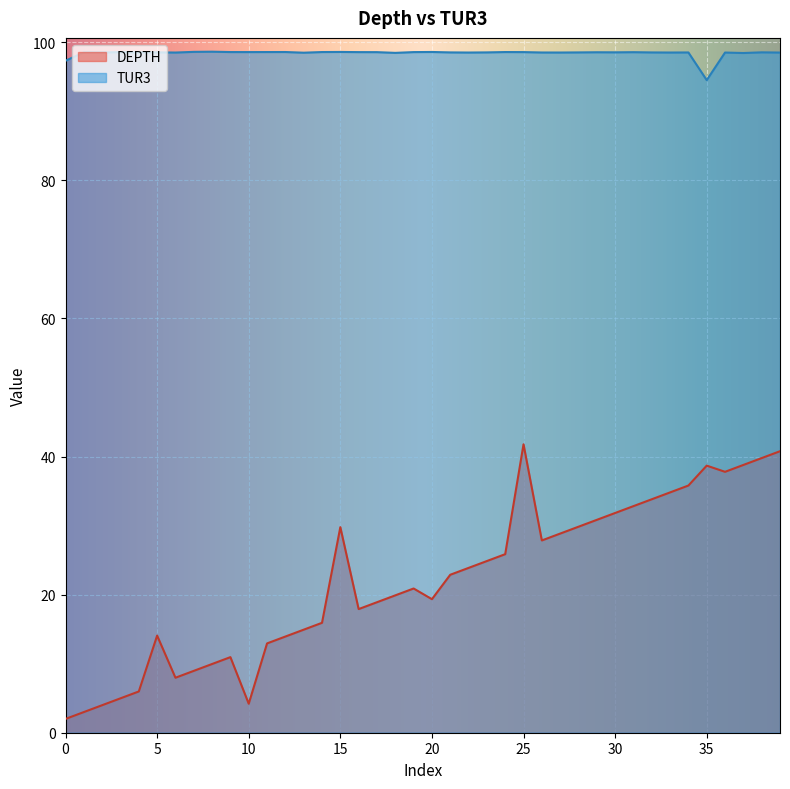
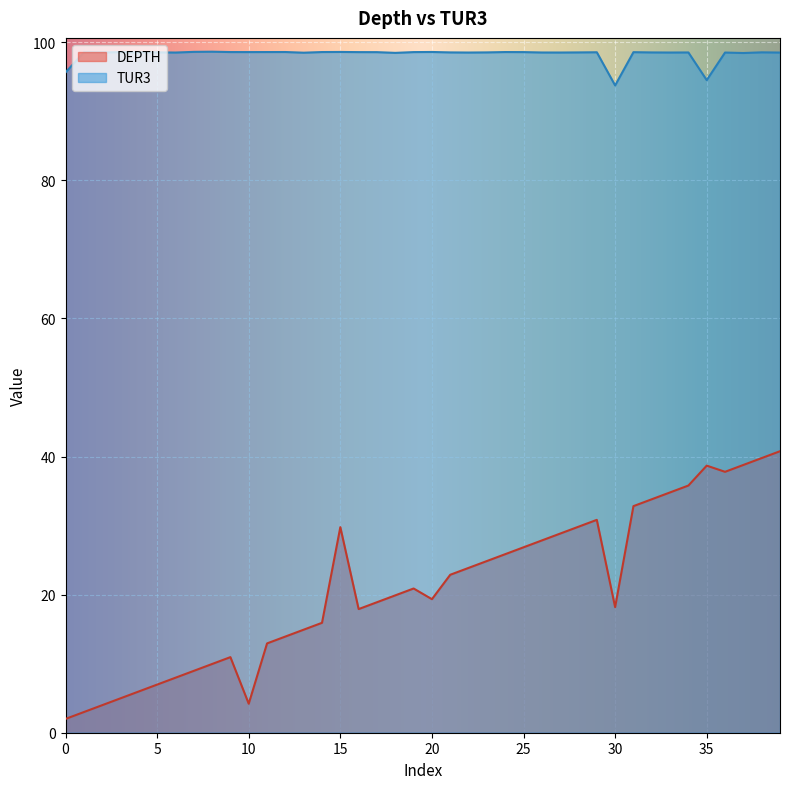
TUR3, 0: 97 -> 96
DEPTH, 5: 14 -> 7
DEPTH, 25: 42 -> 27
DEPTH, 30: 32 -> 18
TUR3, 30: 99 -> 94
